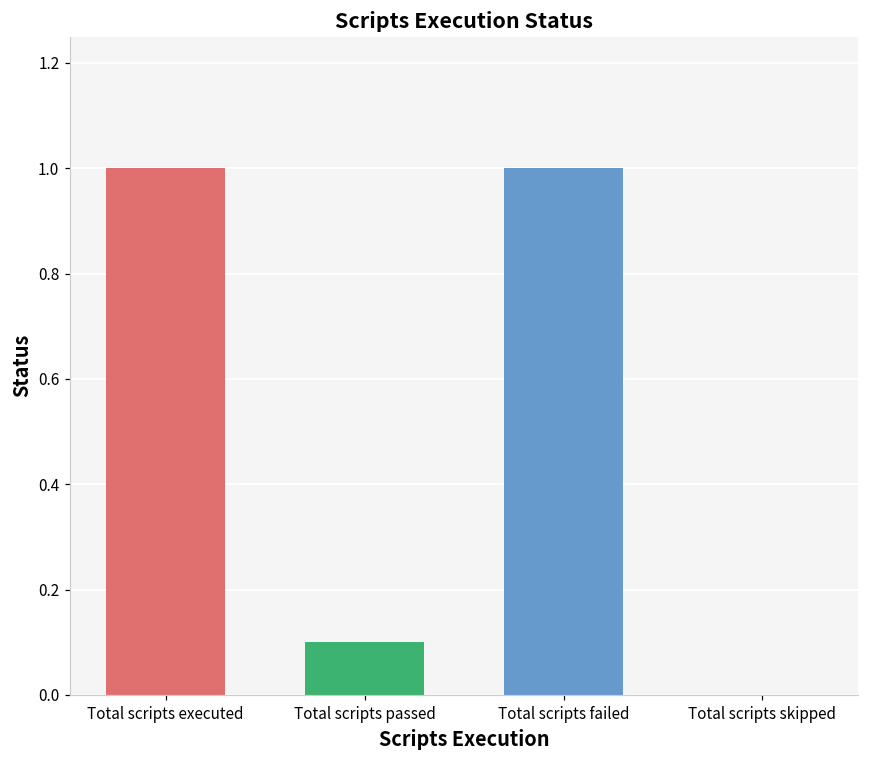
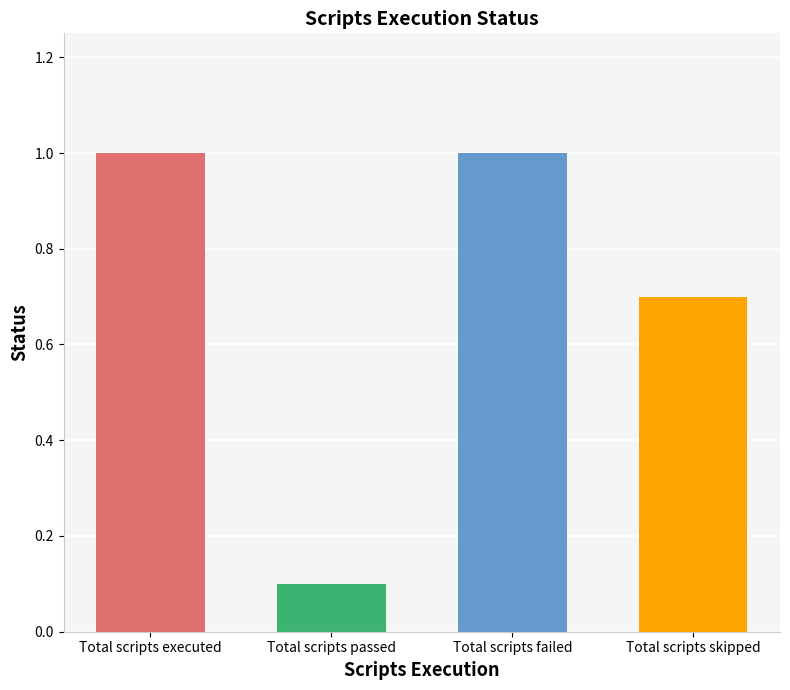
Total scripts skipped: 0.0 -> 0.7
